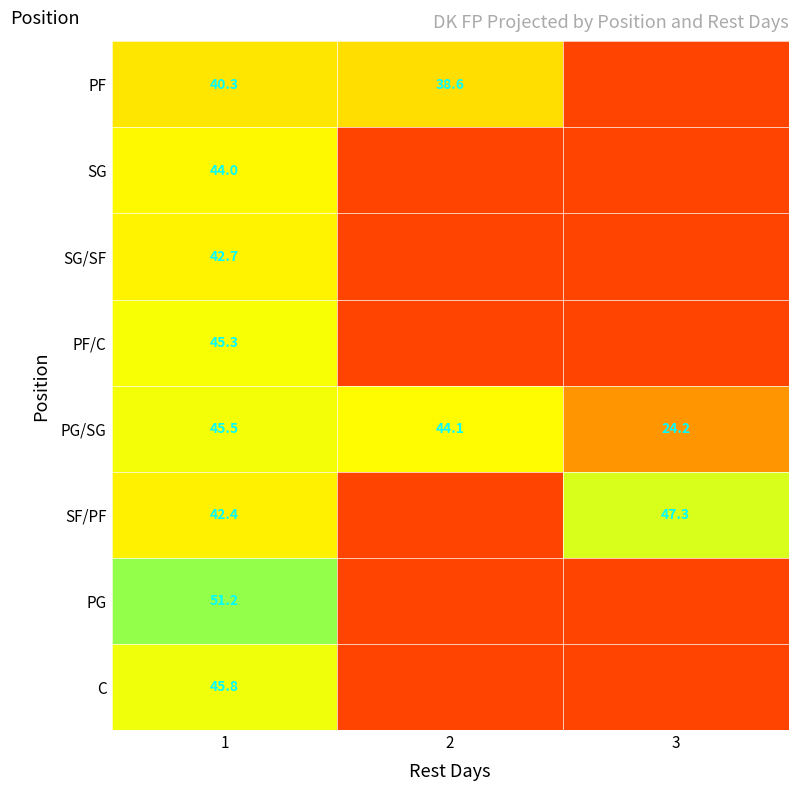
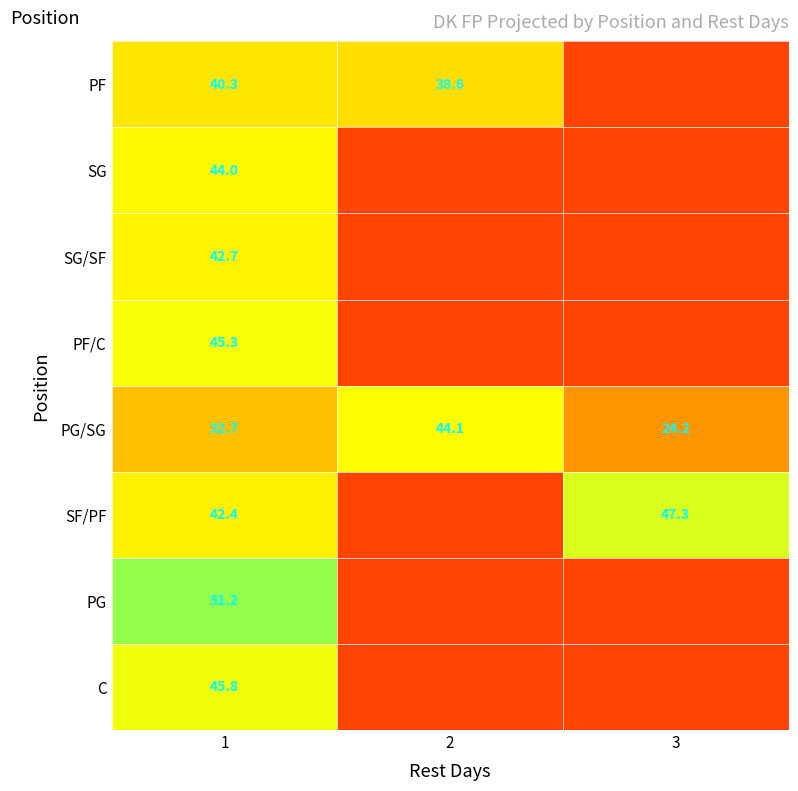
PG/SG, 1: 45.5 -> 32.7
